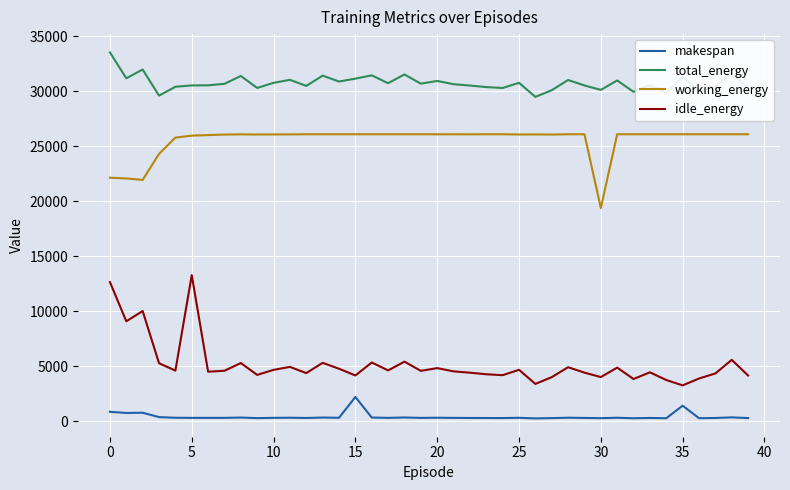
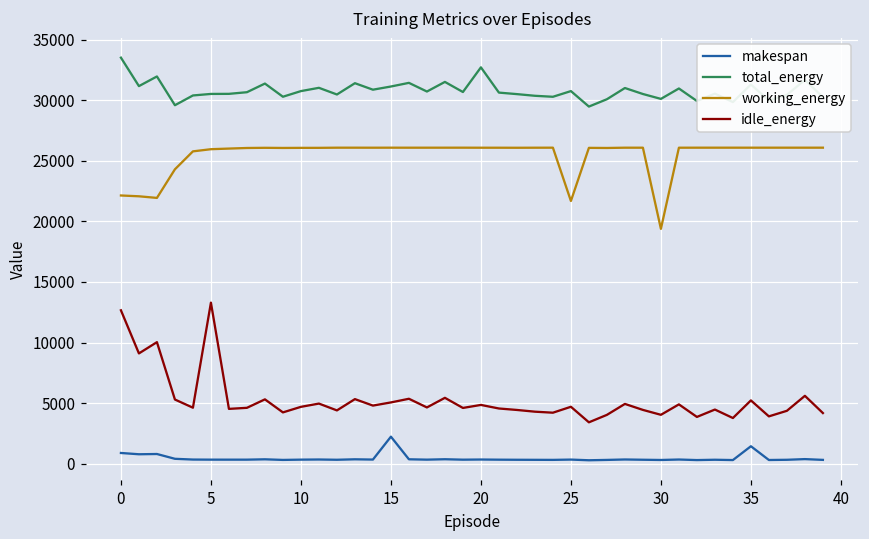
idle_energy, 15: 4200 -> 5100
total_energy, 20: 30900 -> 32700
working_energy, 25: 26100 -> 21700
idle_energy, 35: 3300 -> 5200
